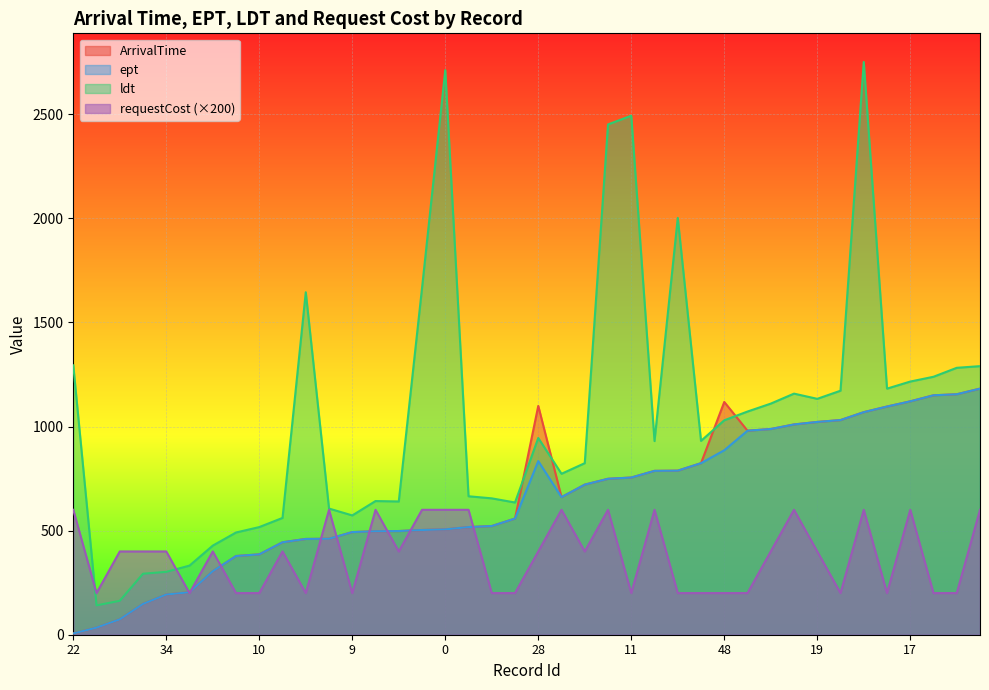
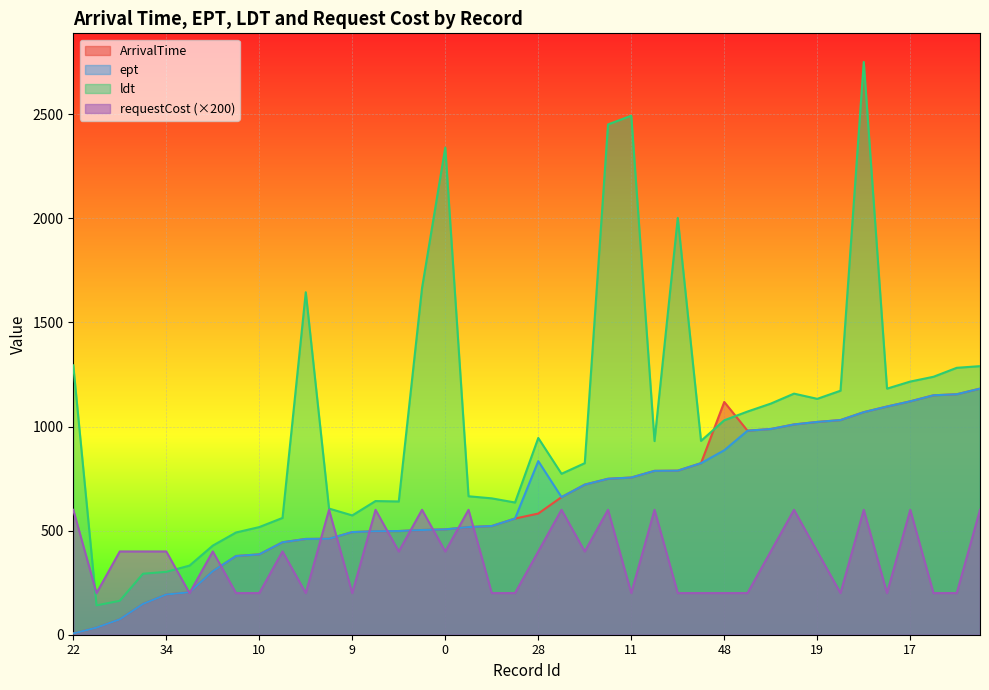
ldt, 0: 2710 -> 2340
requestCost (×200), 0: 600 -> 400
ArrivalTime, 28: 1100 -> 580
